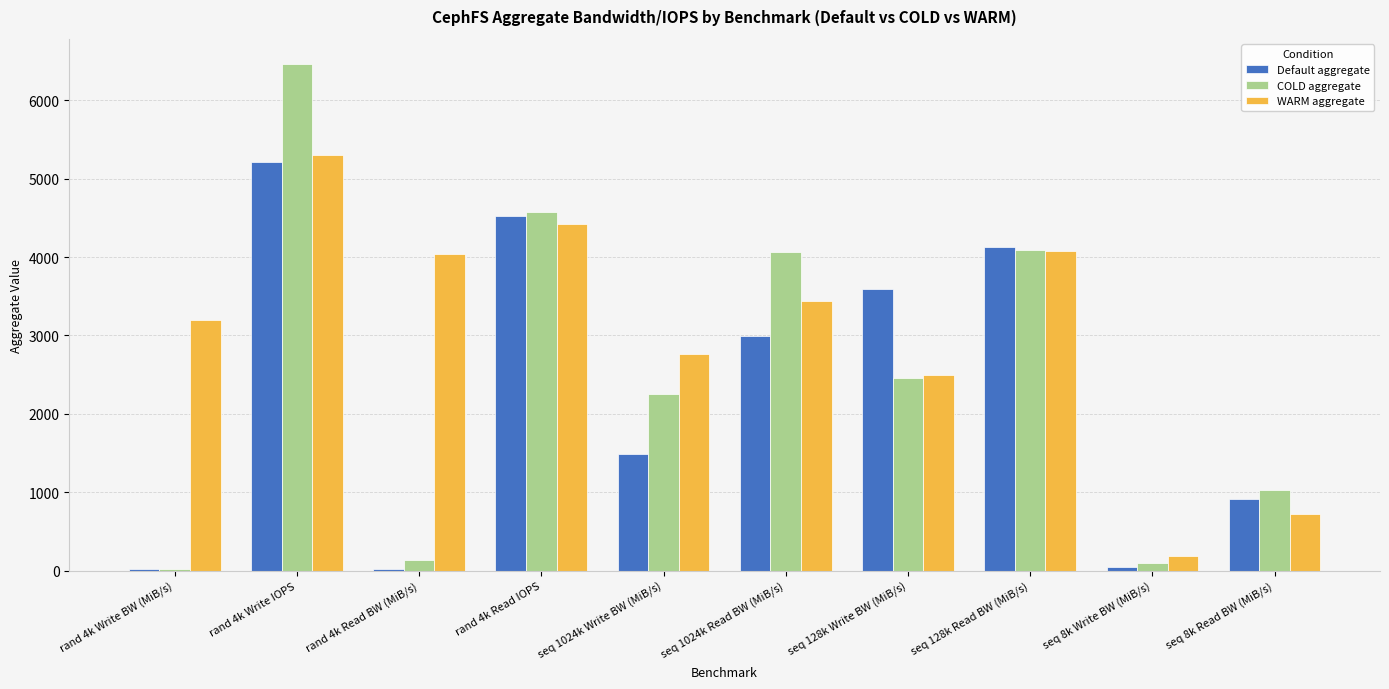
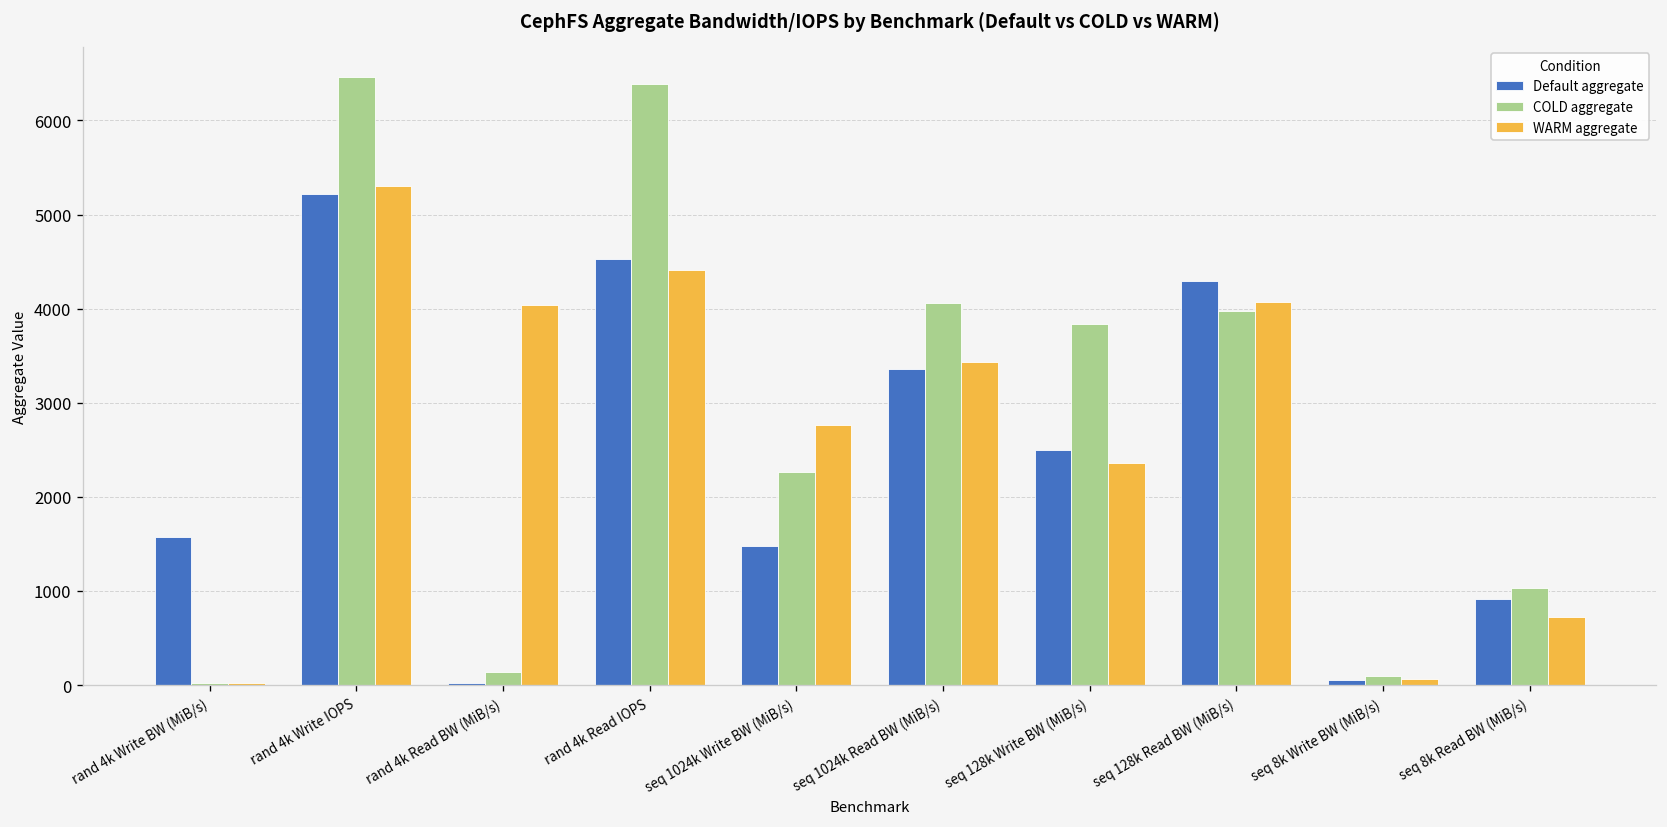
Default aggregate, rand 4k Write BW (MiB/s): 0 -> 1600
WARM aggregate, rand 4k Write BW (MiB/s): 3200 -> 0
COLD aggregate, rand 4k Read IOPS: 4600 -> 6400
Default aggregate, seq 1024k Read BW (MiB/s): 3000 -> 3400
Default aggregate, seq 128k Write BW (MiB/s): 3600 -> 2500
COLD aggregate, seq 128k Write BW (MiB/s): 2500 -> 3800
WARM aggregate, seq 128k Write BW (MiB/s): 2500 -> 2400
Default aggregate, seq 128k Read BW (MiB/s): 4100 -> 4300
COLD aggregate, seq 128k Read BW (MiB/s): 4100 -> 4000
WARM aggregate, seq 8k Write BW (MiB/s): 200 -> 100
